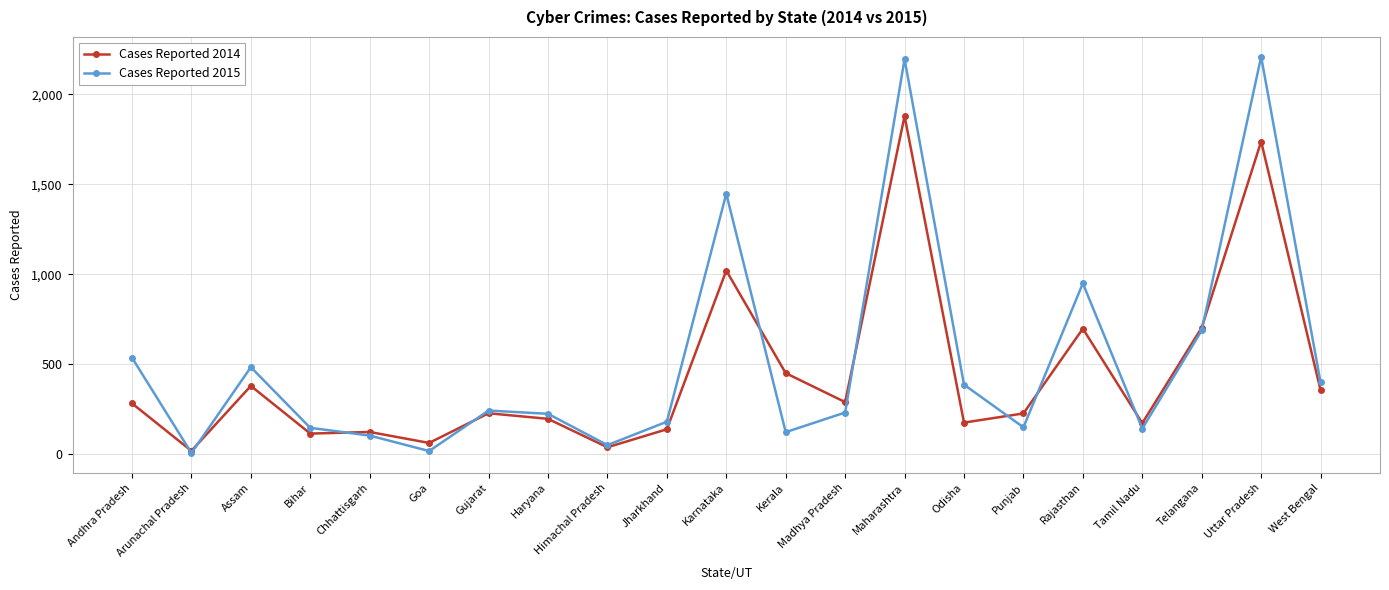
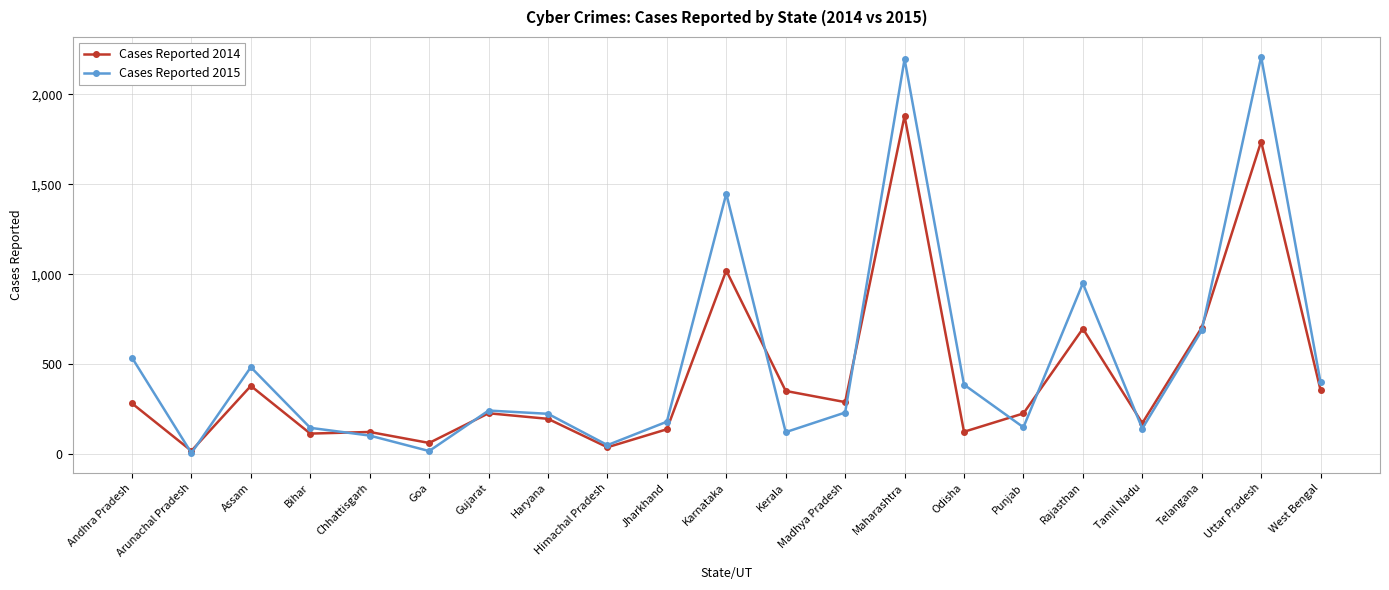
Cases Reported 2014, Kerala: 450 -> 350
Cases Reported 2014, Odisha: 180 -> 120
